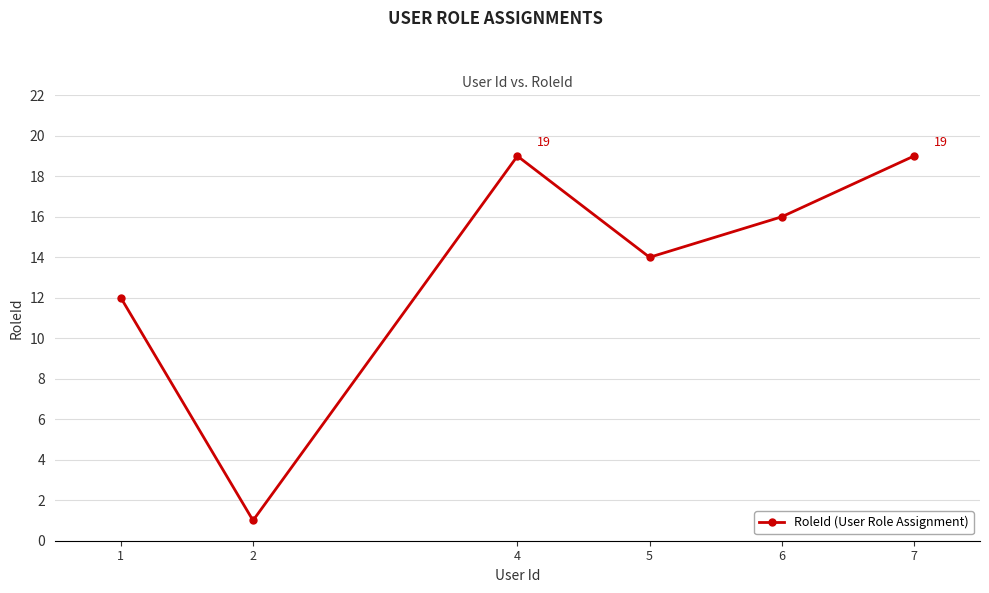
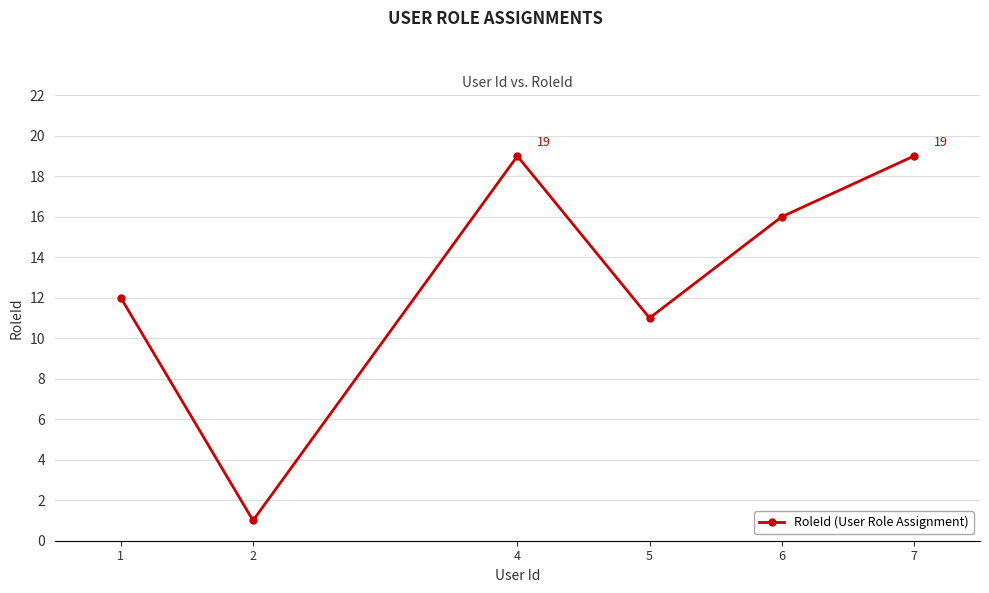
5: 14 -> 11
